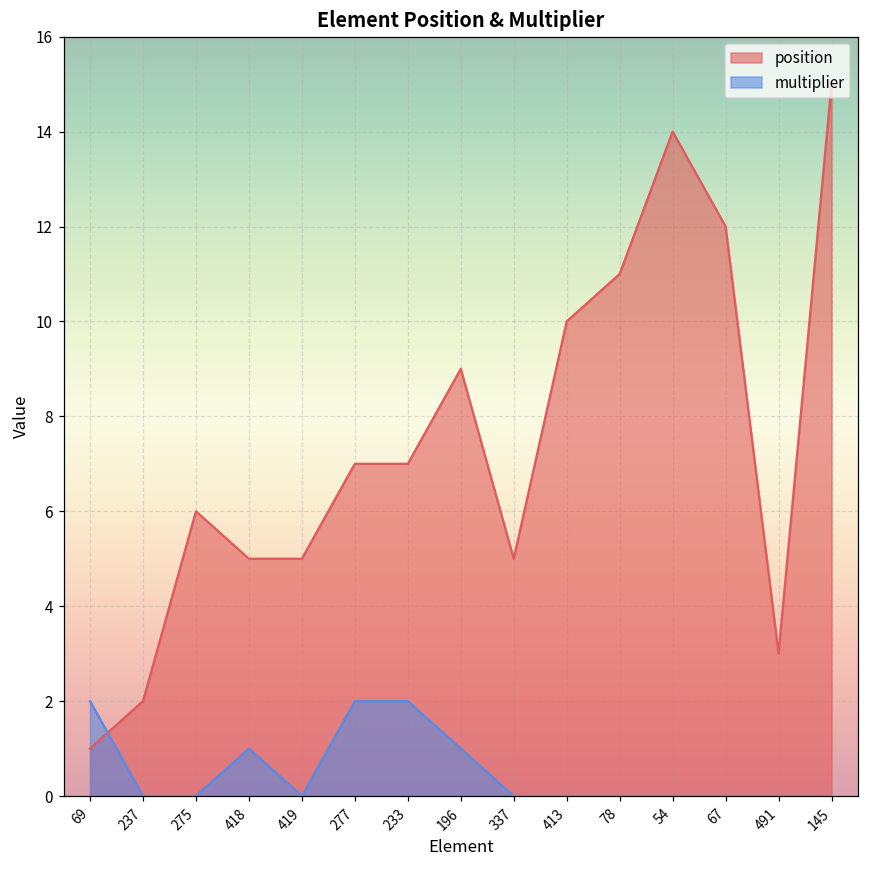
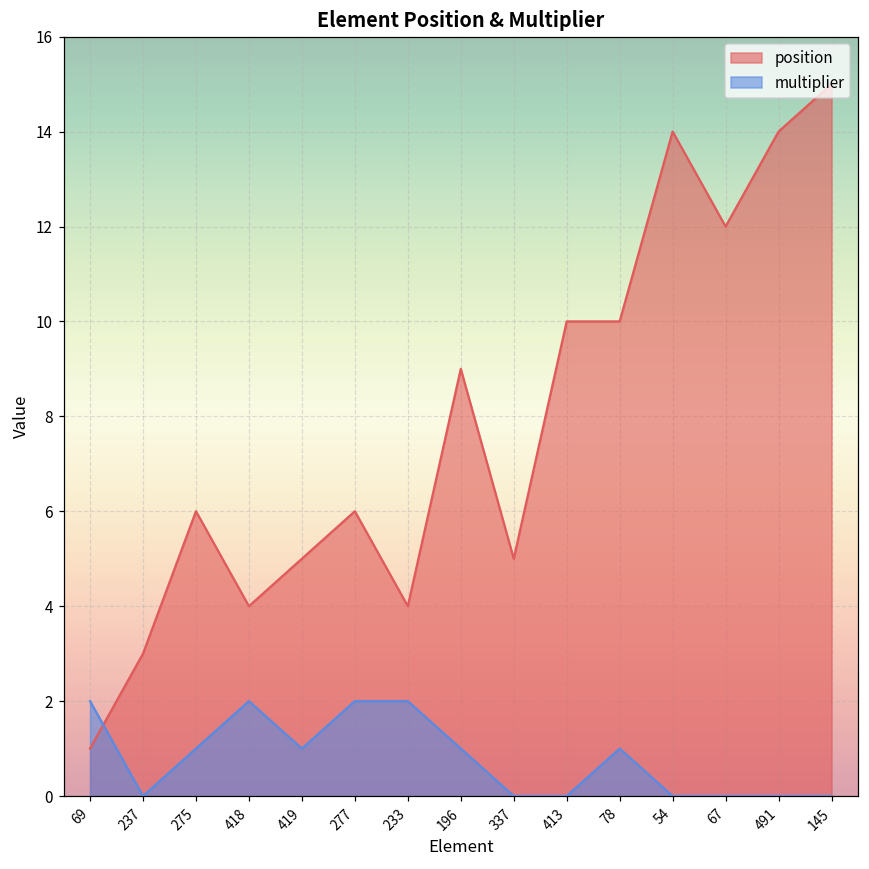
position, 237: 2 -> 3
multiplier, 275: 0 -> 1
position, 418: 5 -> 4
multiplier, 418: 1 -> 2
multiplier, 419: 0 -> 1
position, 277: 7 -> 6
position, 233: 7 -> 4
position, 78: 11 -> 10
multiplier, 78: 0 -> 1
position, 491: 3 -> 14
